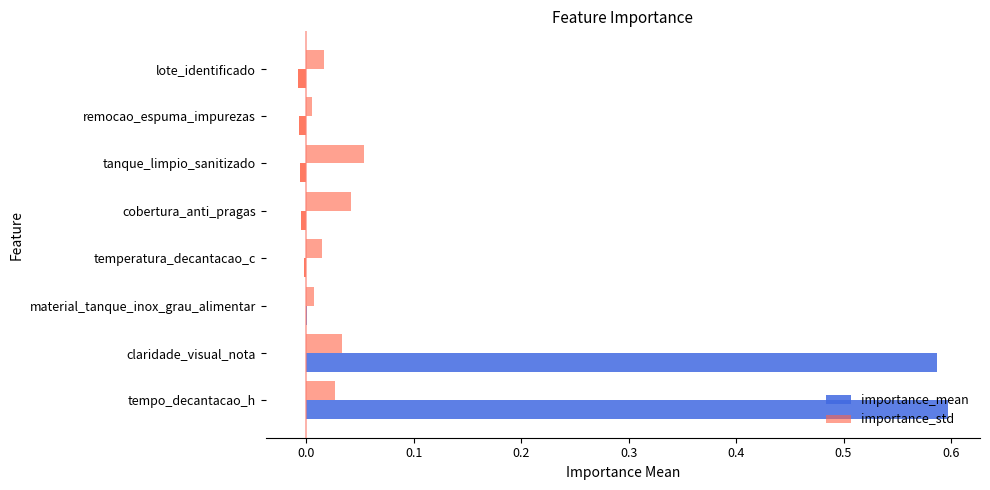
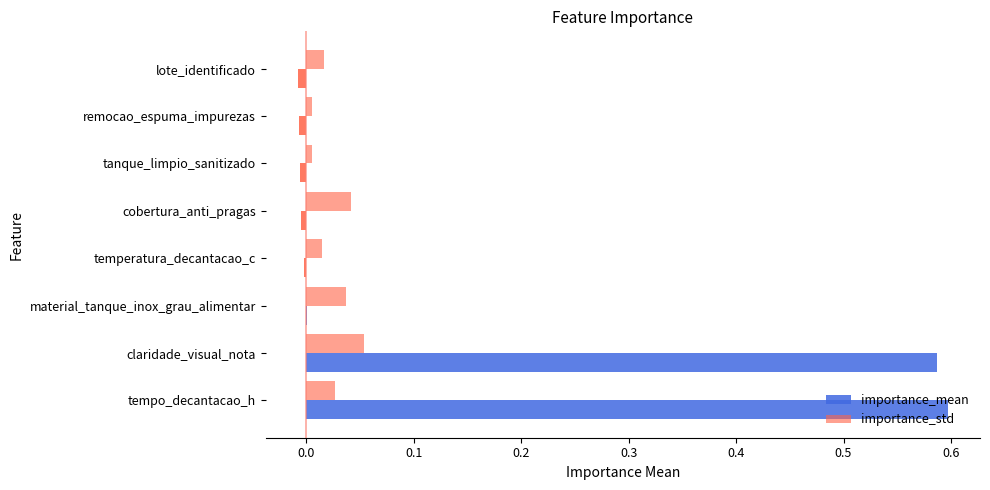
importance_std, tanque_limpio_sanitizado: 0.054 -> 0.005
importance_std, material_tanque_inox_grau_alimentar: 0.007 -> 0.036
importance_std, claridade_visual_nota: 0.033 -> 0.054
